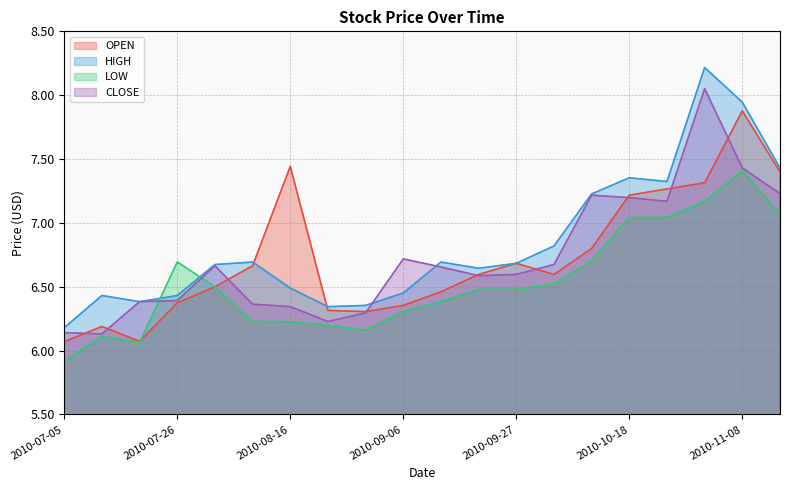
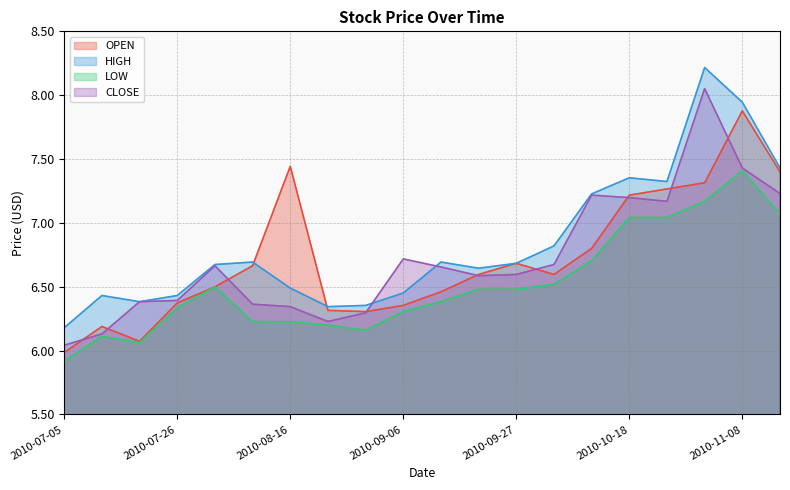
OPEN, 2010-07-05: 6.07 -> 5.99
CLOSE, 2010-07-05: 6.14 -> 6.04
LOW, 2010-07-26: 6.69 -> 6.33
